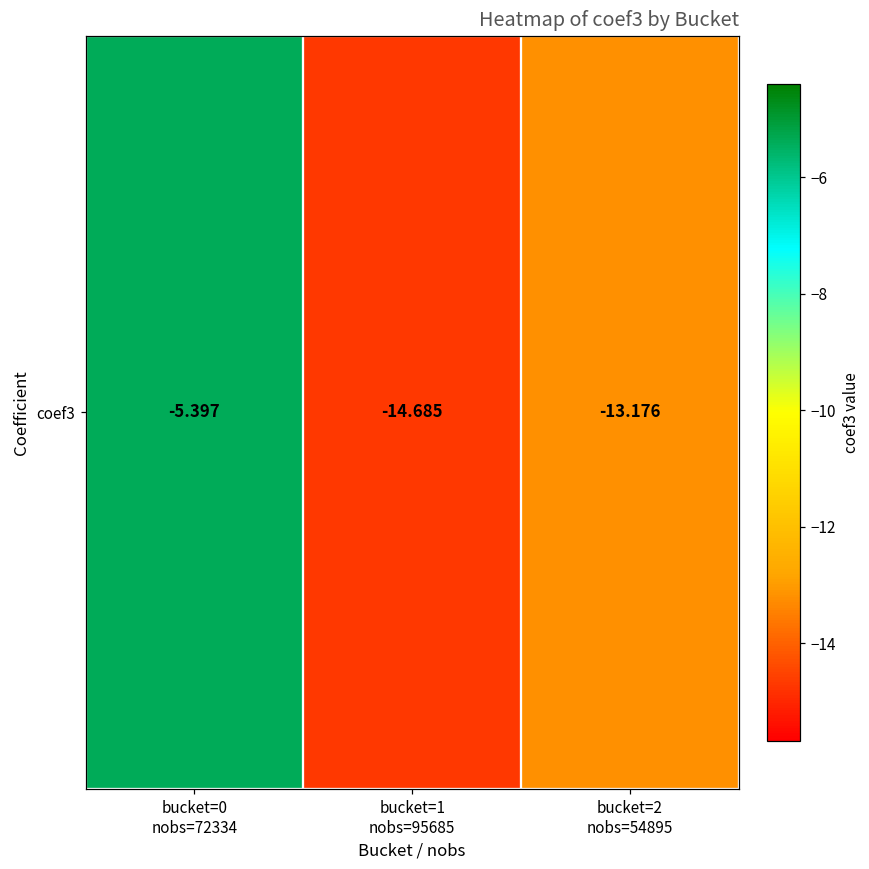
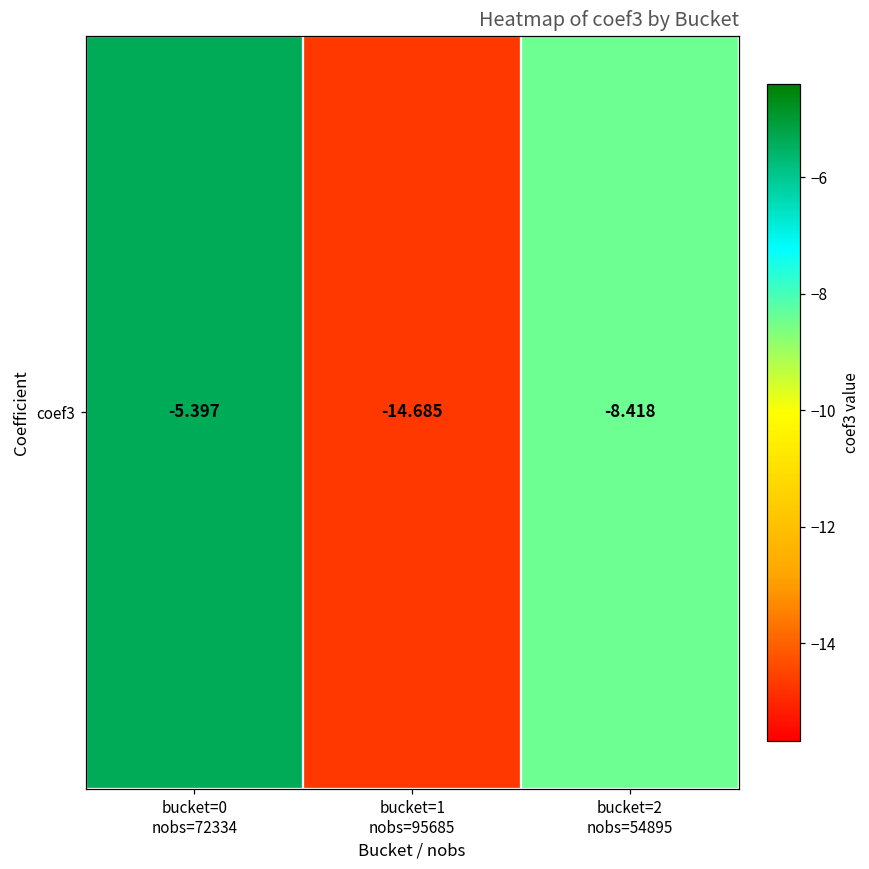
coef3, bucket=2 nobs=54895: -13.176 -> -8.418
